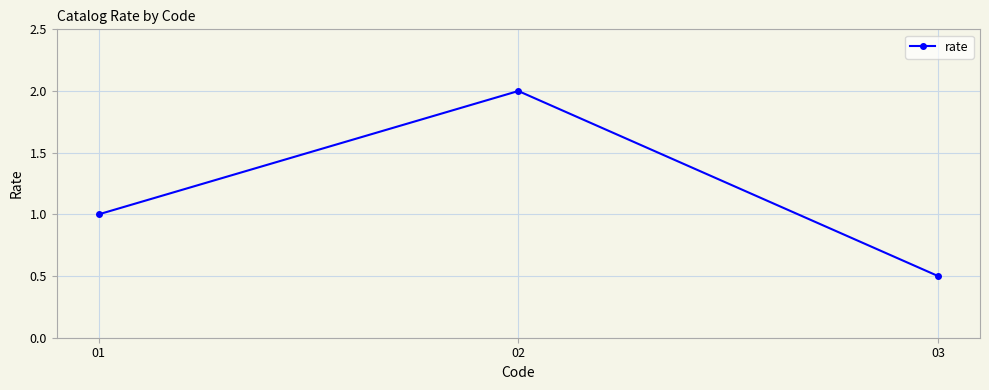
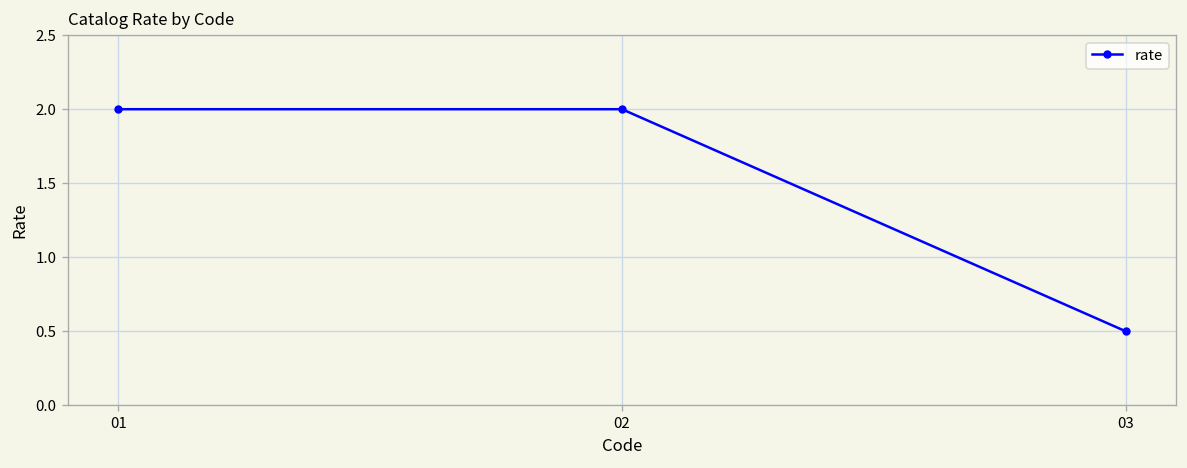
01: 1 -> 2
